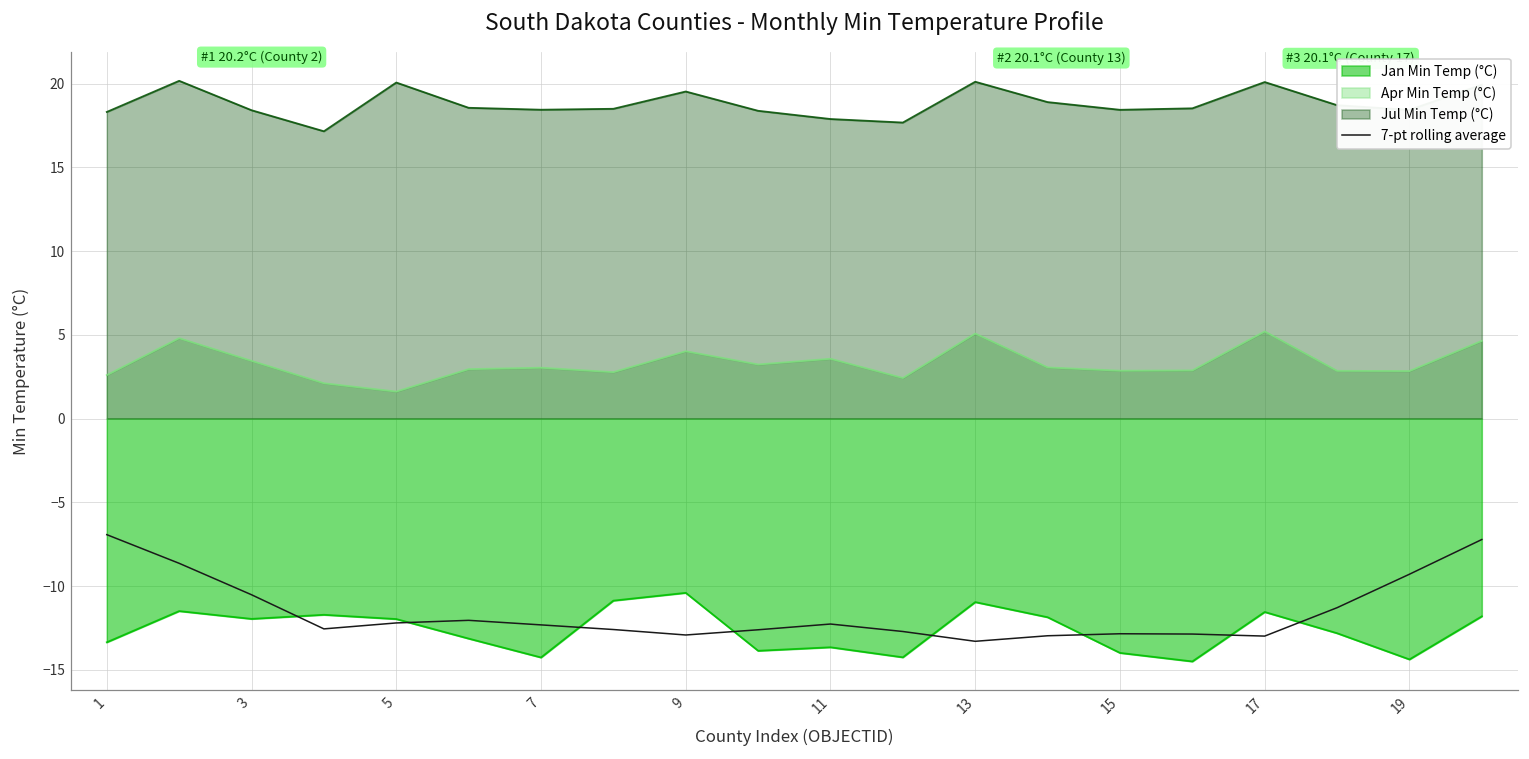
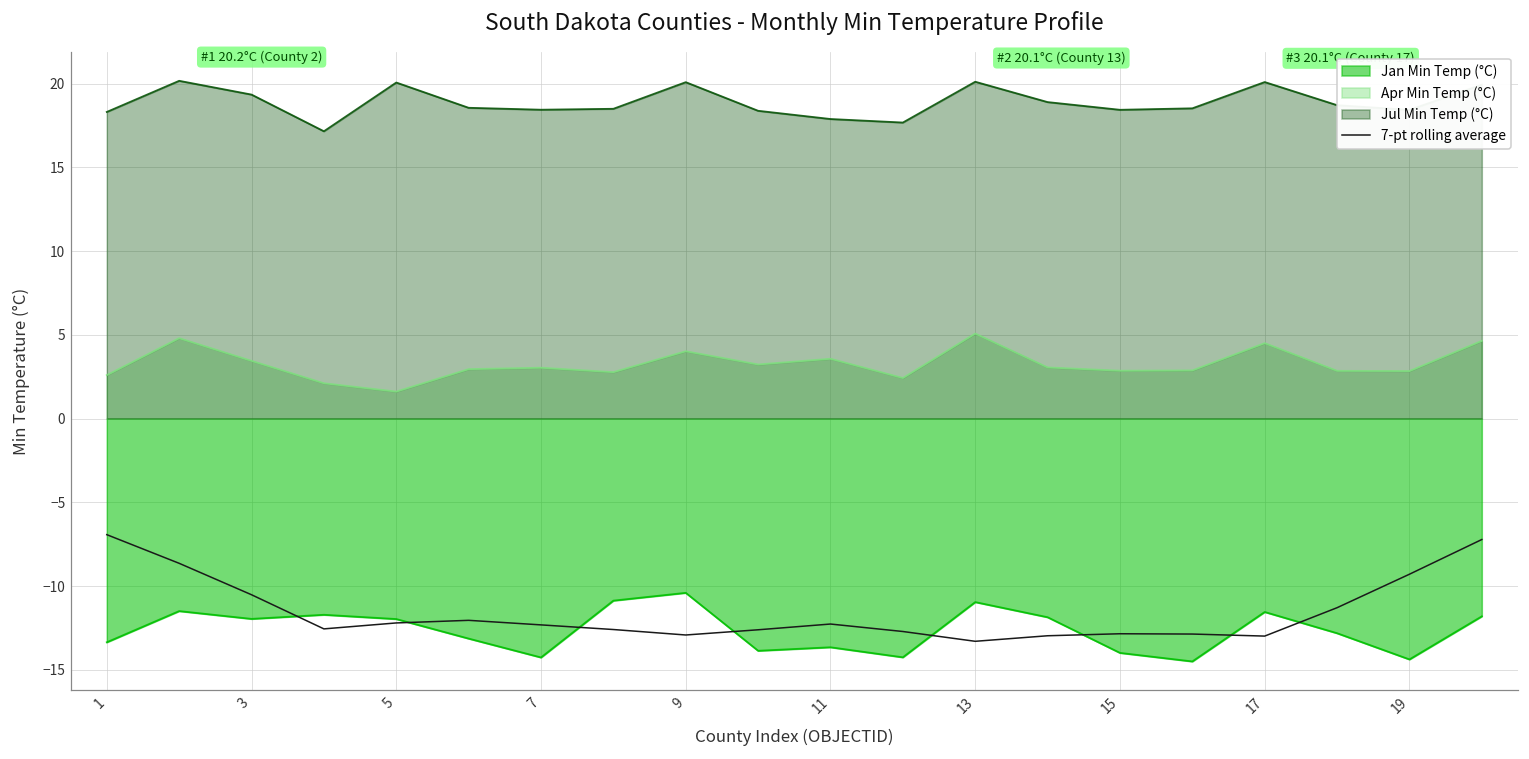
Jul Min Temp (°C), 3: 18.4 -> 19.3
Jul Min Temp (°C), 9: 19.5 -> 20.1
Apr Min Temp (°C), 17: 5.2 -> 4.5
